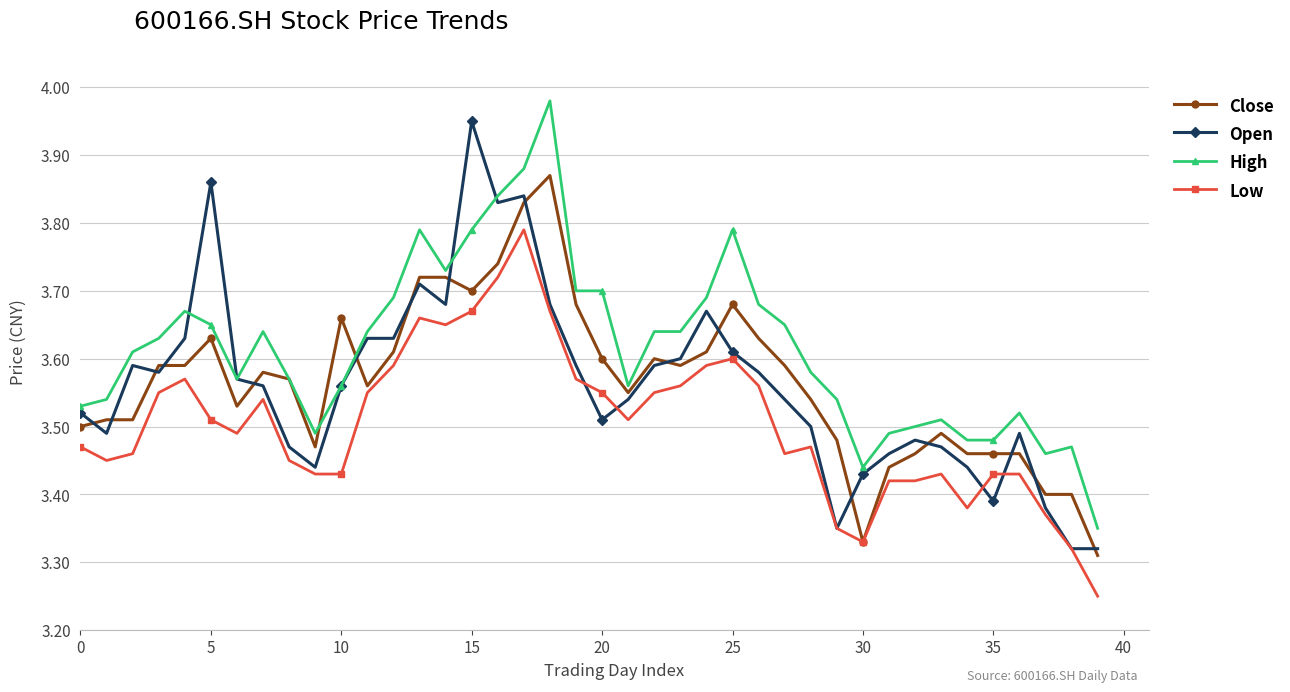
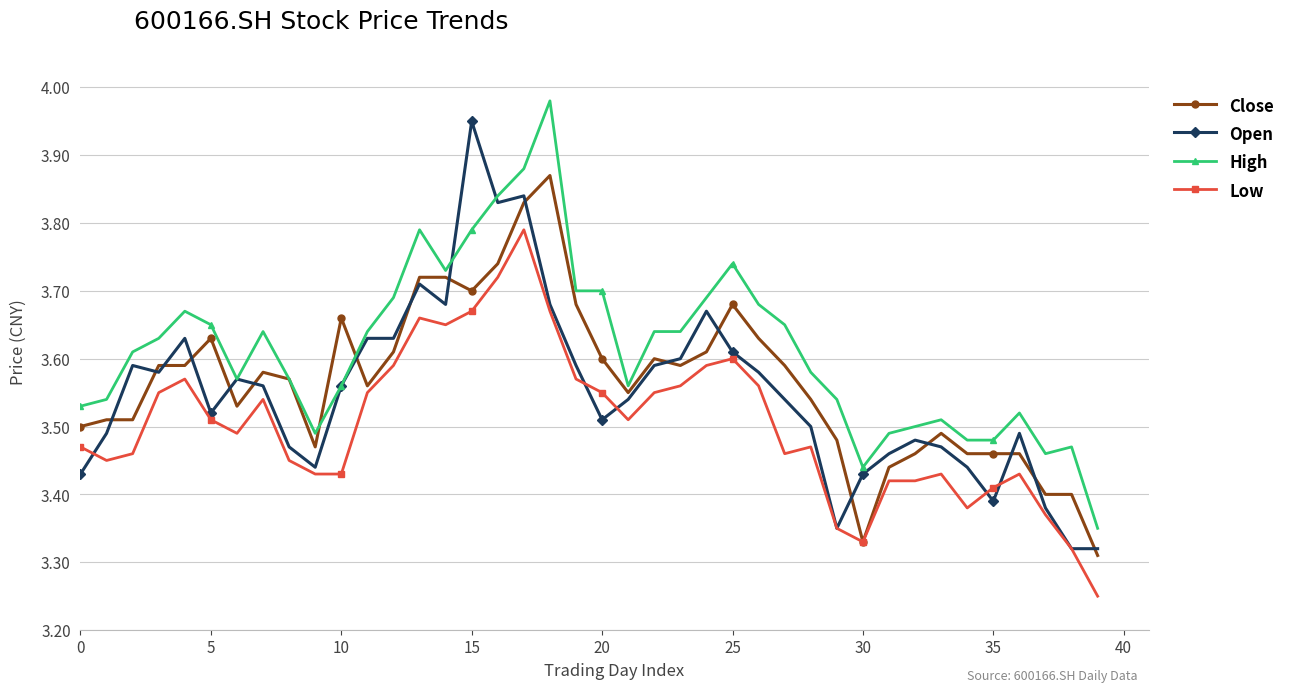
Open, 0: 3.52 -> 3.43
Open, 5: 3.86 -> 3.52
High, 25: 3.79 -> 3.74
Low, 35: 3.43 -> 3.41
